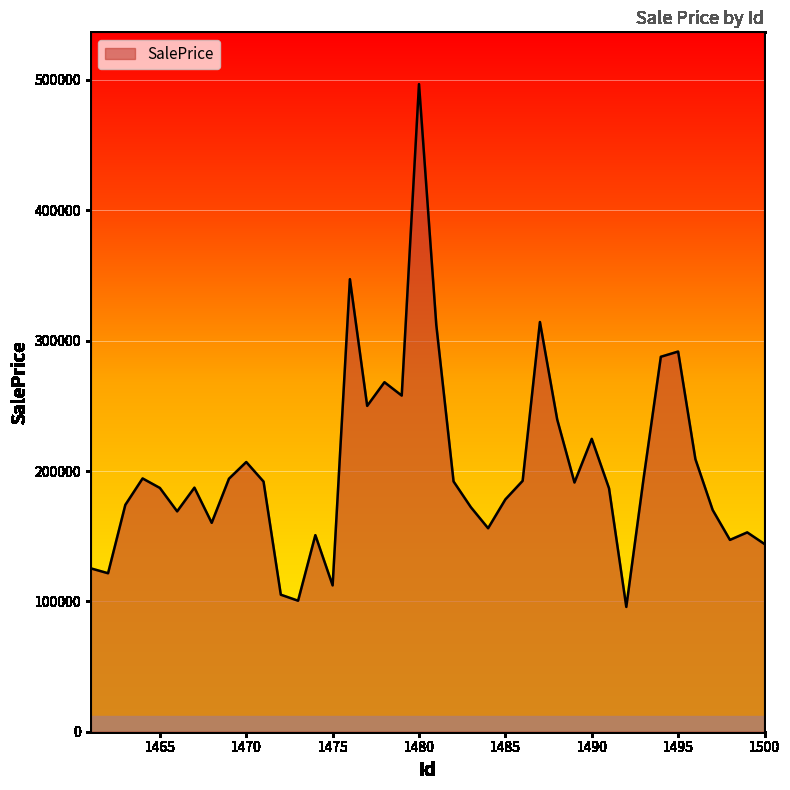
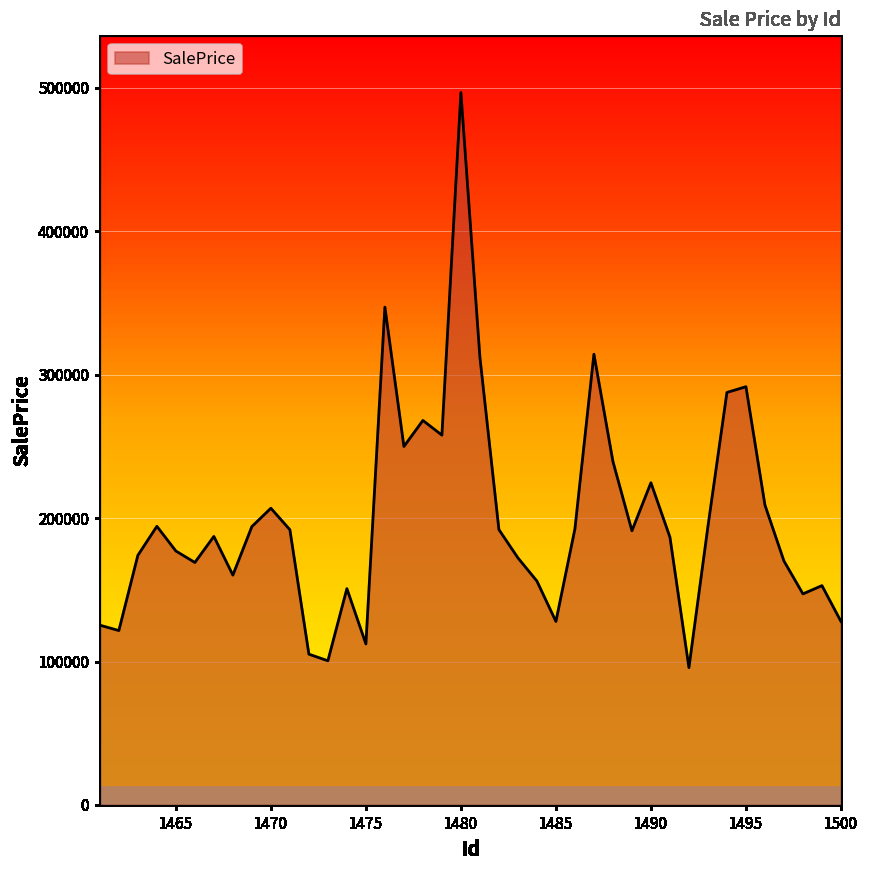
1465: 187000 -> 177000
1485: 178000 -> 128000
1500: 144000 -> 128000
